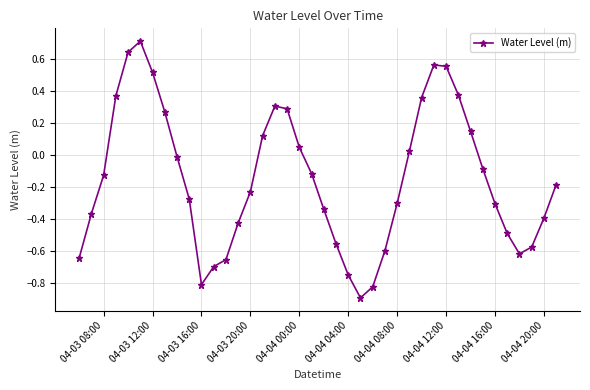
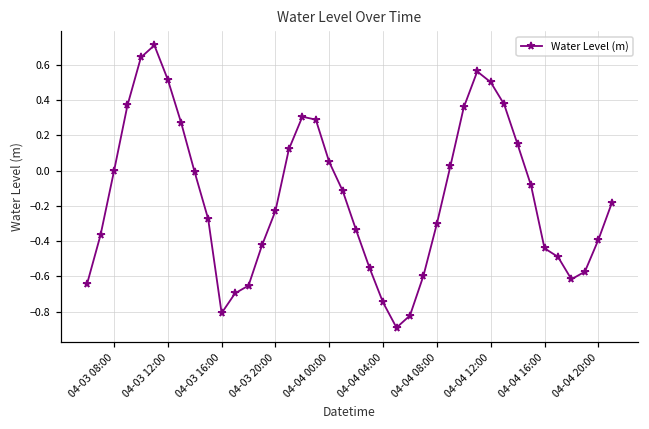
04-03 08:00: -0.13 -> 0.00
04-04 12:00: 0.55 -> 0.50
04-04 16:00: -0.30 -> -0.44
